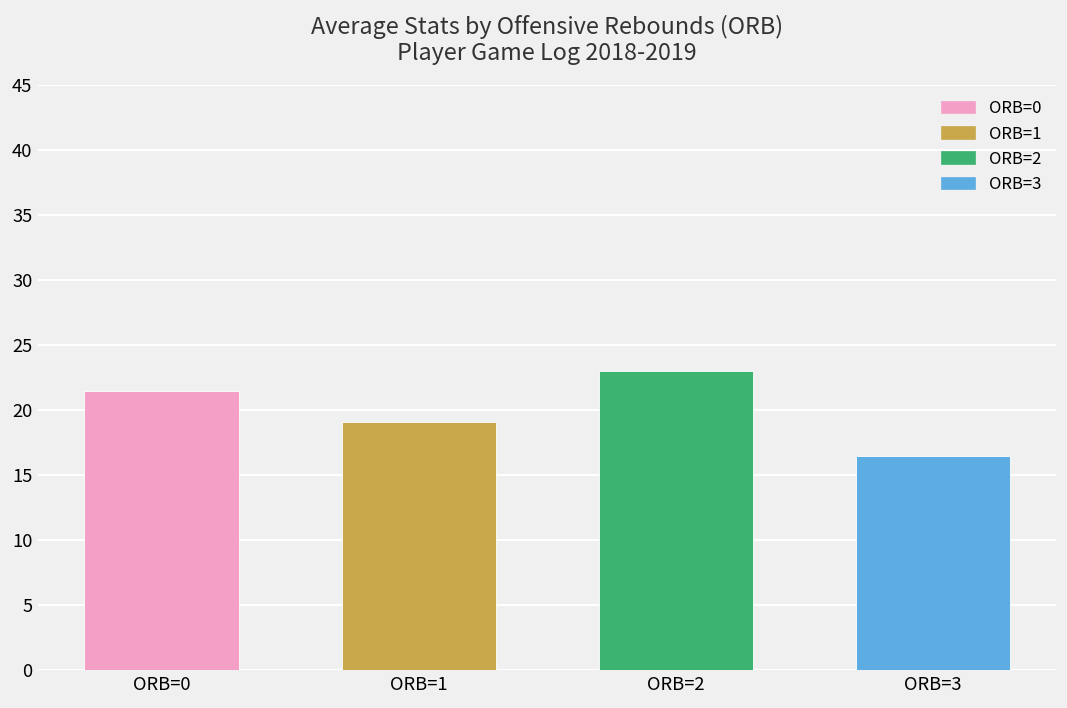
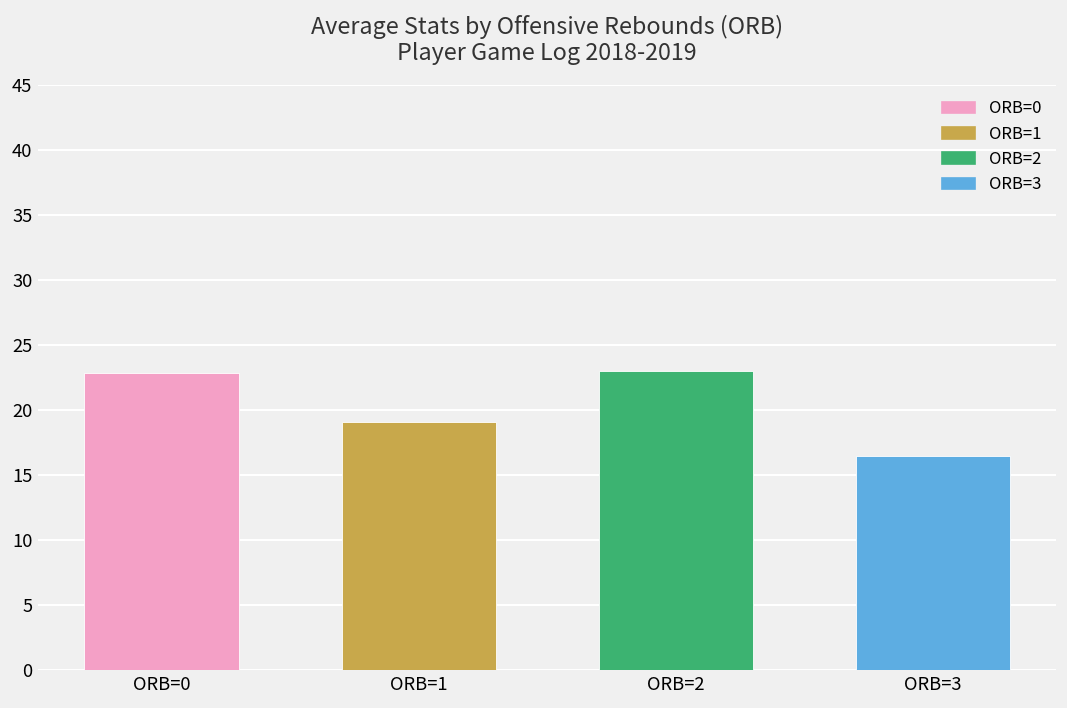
ORB=0: 21.5 -> 22.9
